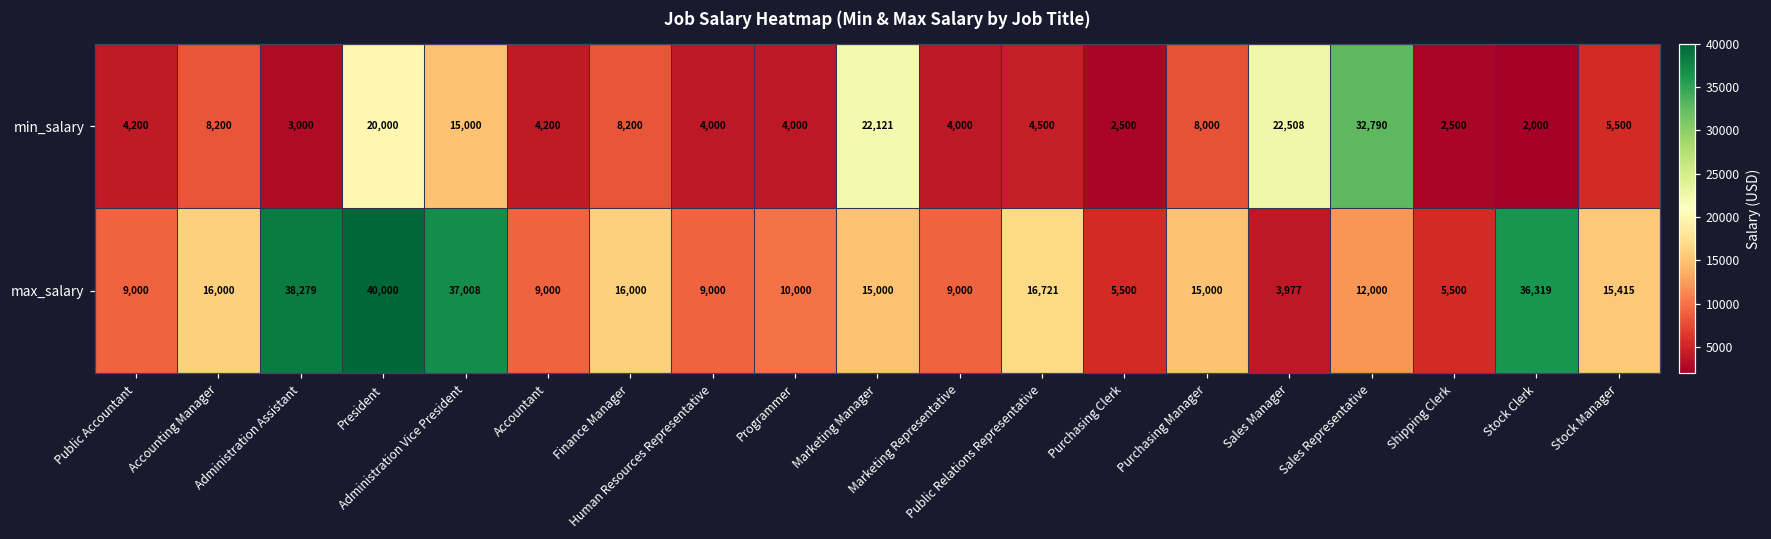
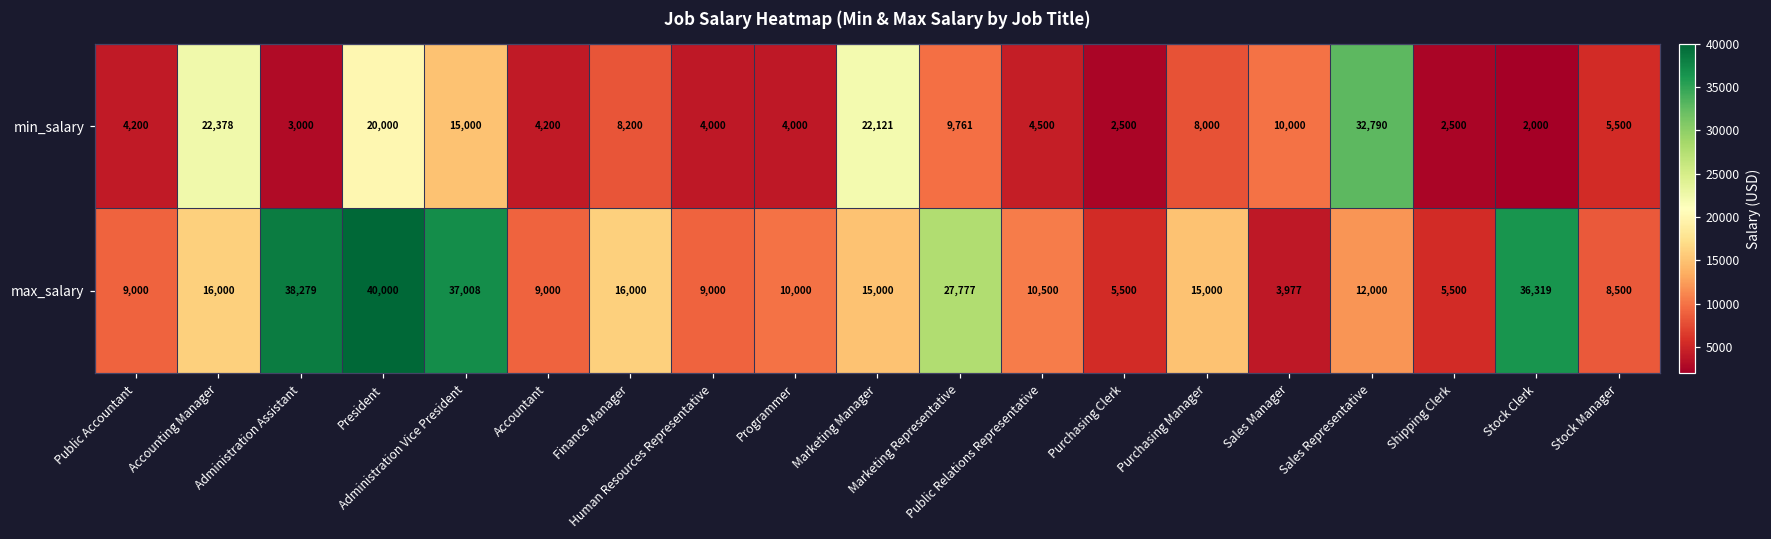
min_salary, Accounting Manager: 8,200 -> 22,378
min_salary, Marketing Representative: 4,000 -> 9,761
min_salary, Sales Manager: 22,508 -> 10,000
max_salary, Marketing Representative: 9,000 -> 27,777
max_salary, Public Relations Representative: 16,721 -> 10,500
max_salary, Stock Manager: 15,415 -> 8,500
